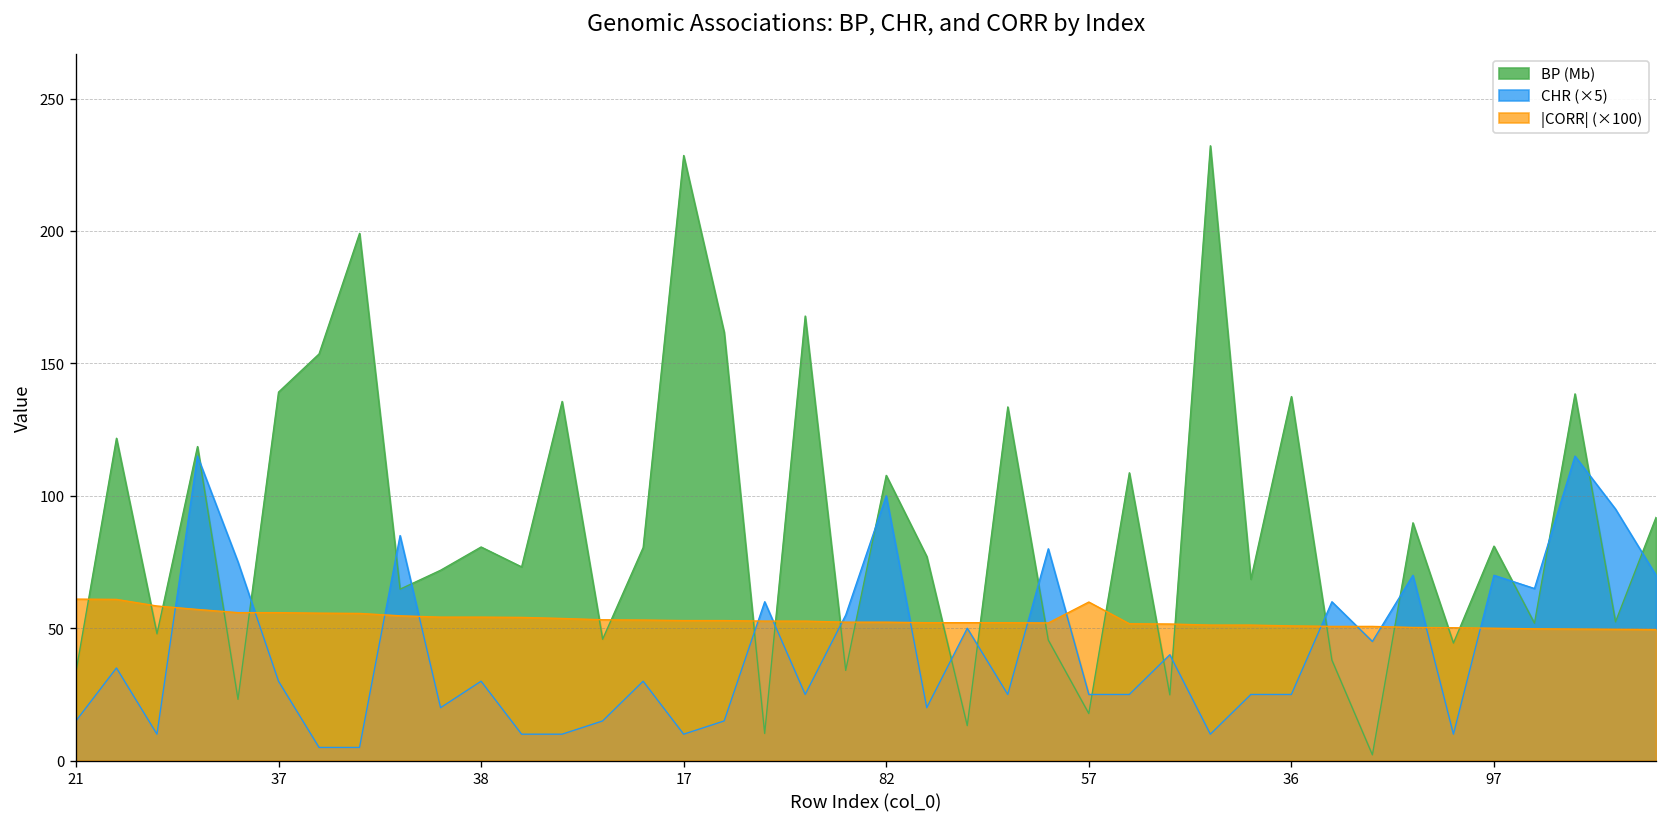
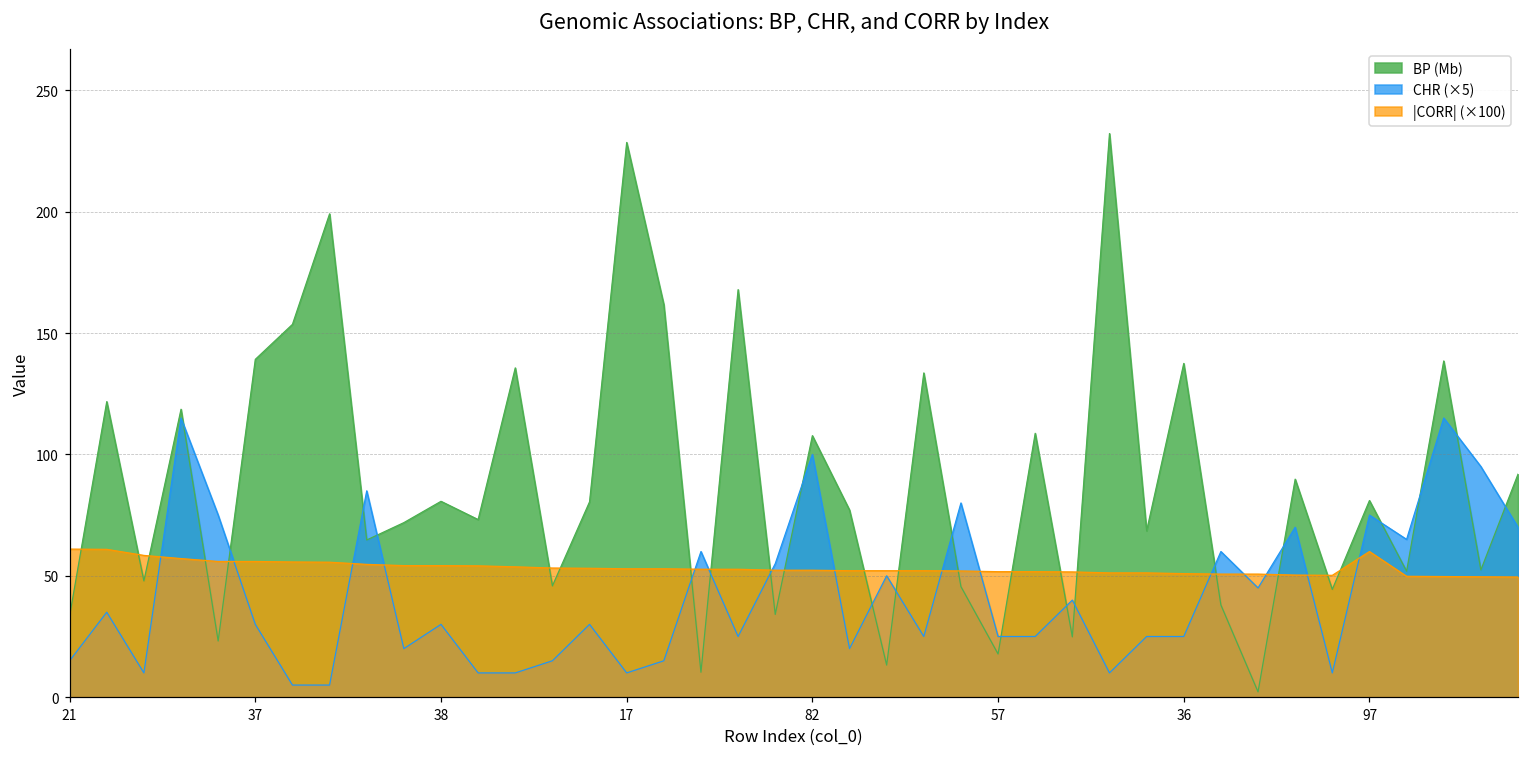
|CORR| (×100), 57: 60 -> 52
CHR (×5), 97: 70 -> 75
|CORR| (×100), 97: 50 -> 60
